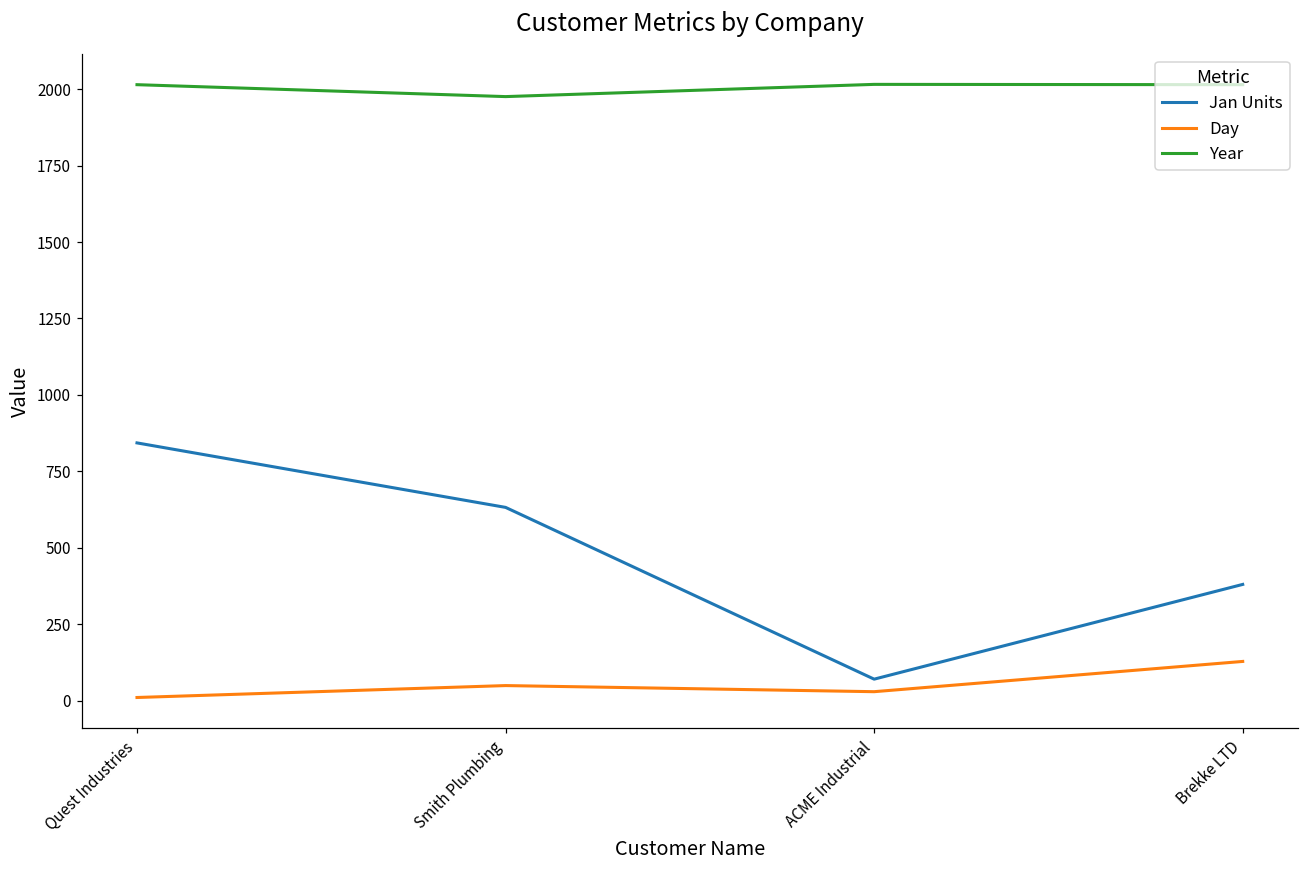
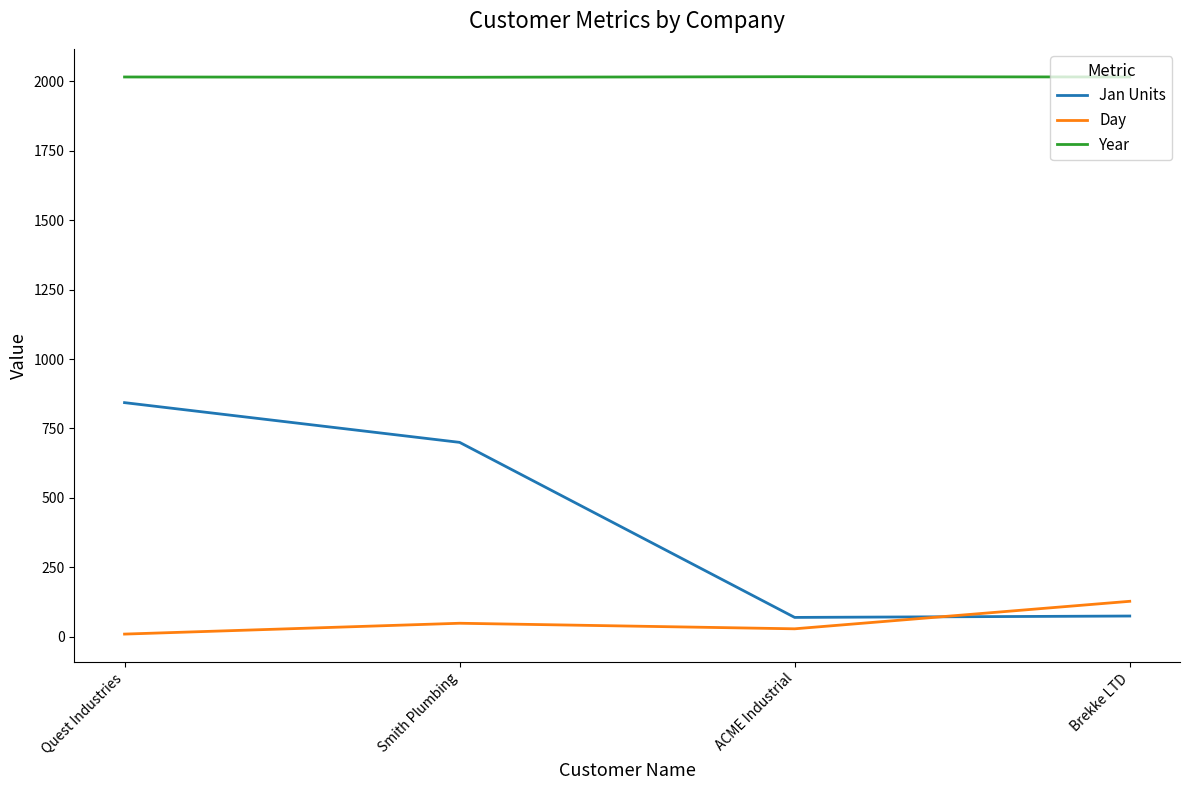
Jan Units, Smith Plumbing: 630 -> 700
Year, Smith Plumbing: 1980 -> 2010
Jan Units, Brekke LTD: 380 -> 80
